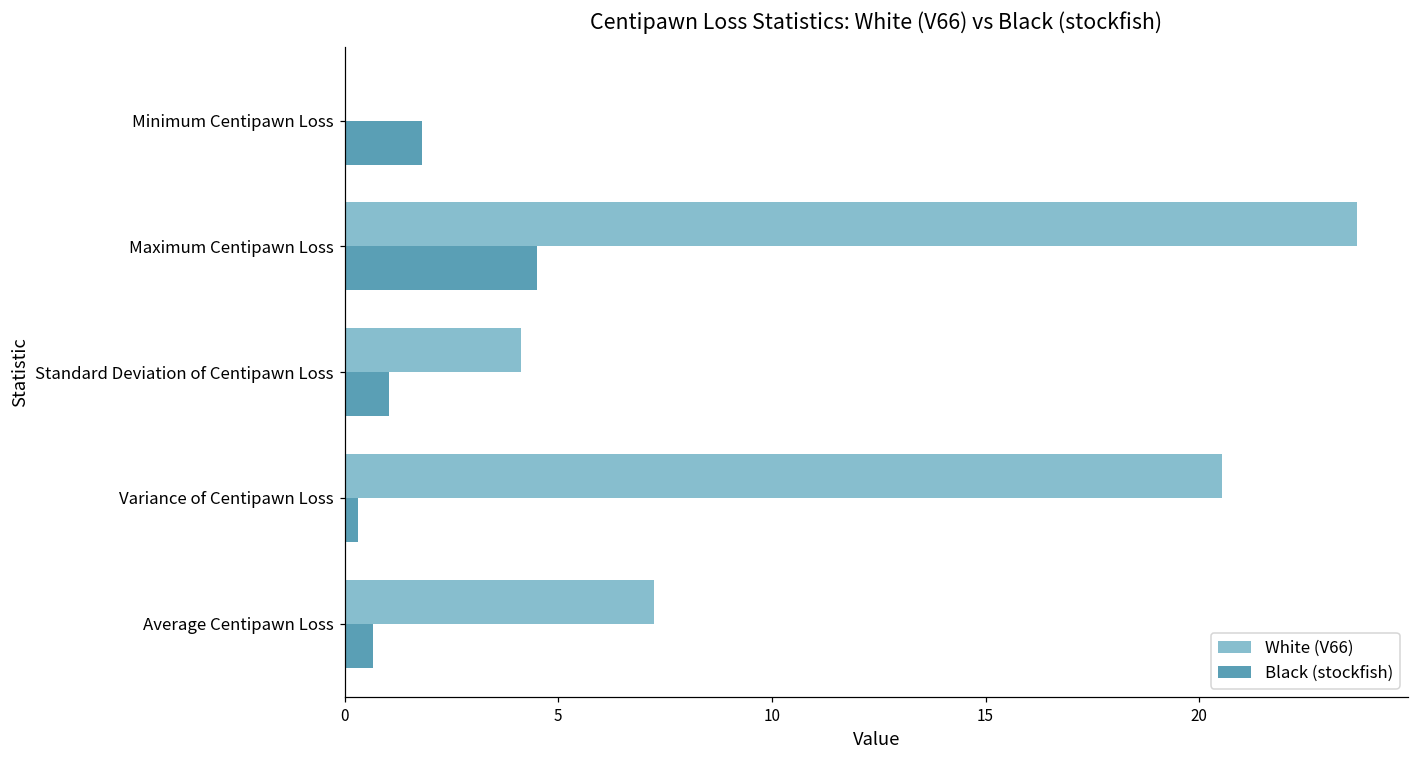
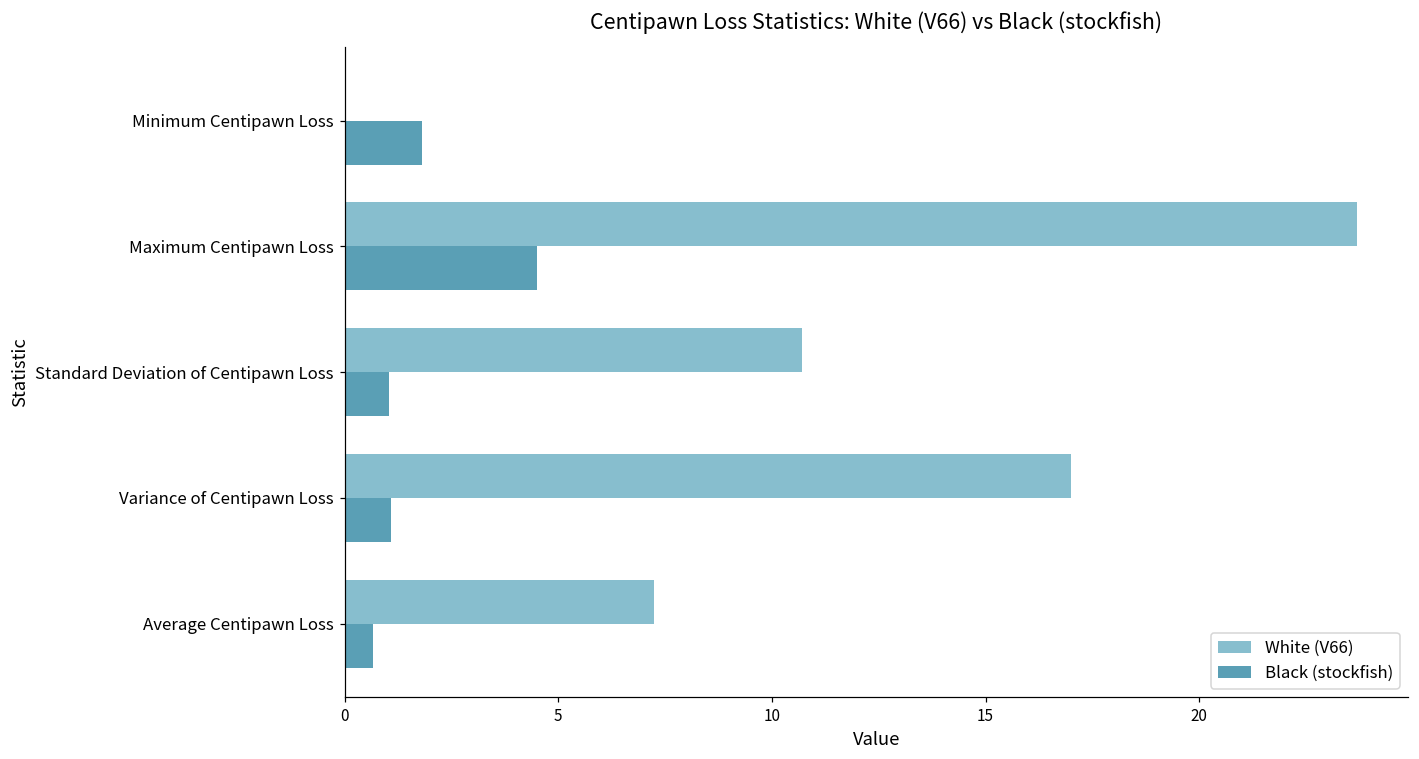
White (V66), Standard Deviation of Centipawn Loss: 4.1 -> 10.7
White (V66), Variance of Centipawn Loss: 20.5 -> 17.0
Black (stockfish), Variance of Centipawn Loss: 0.3 -> 1.1
